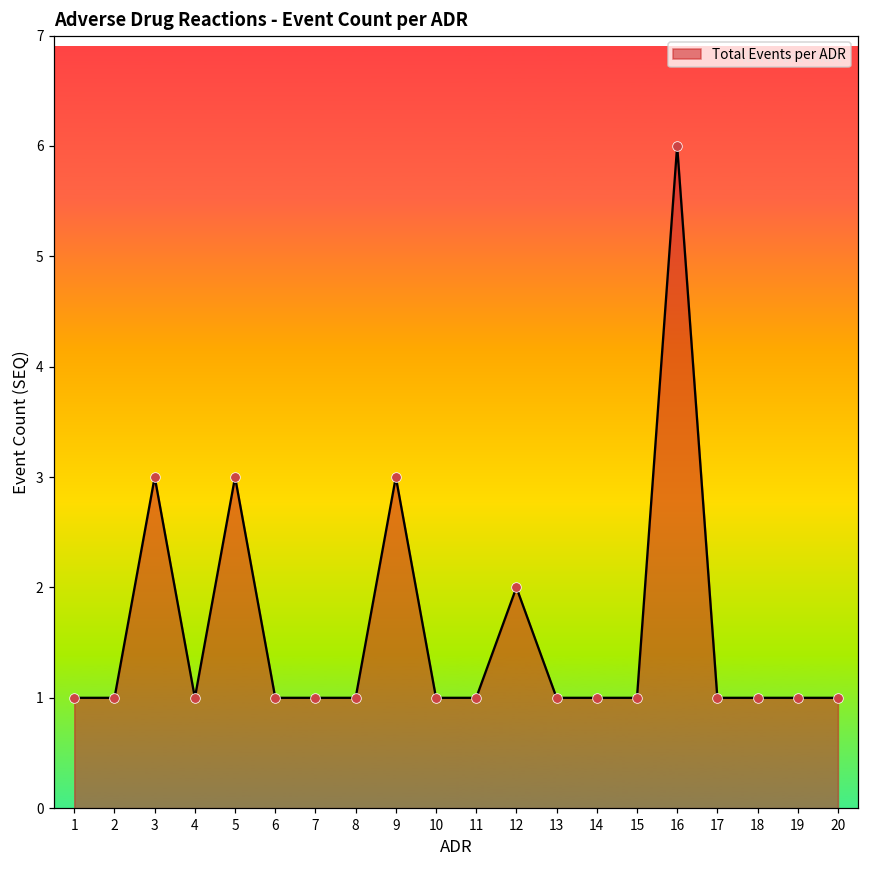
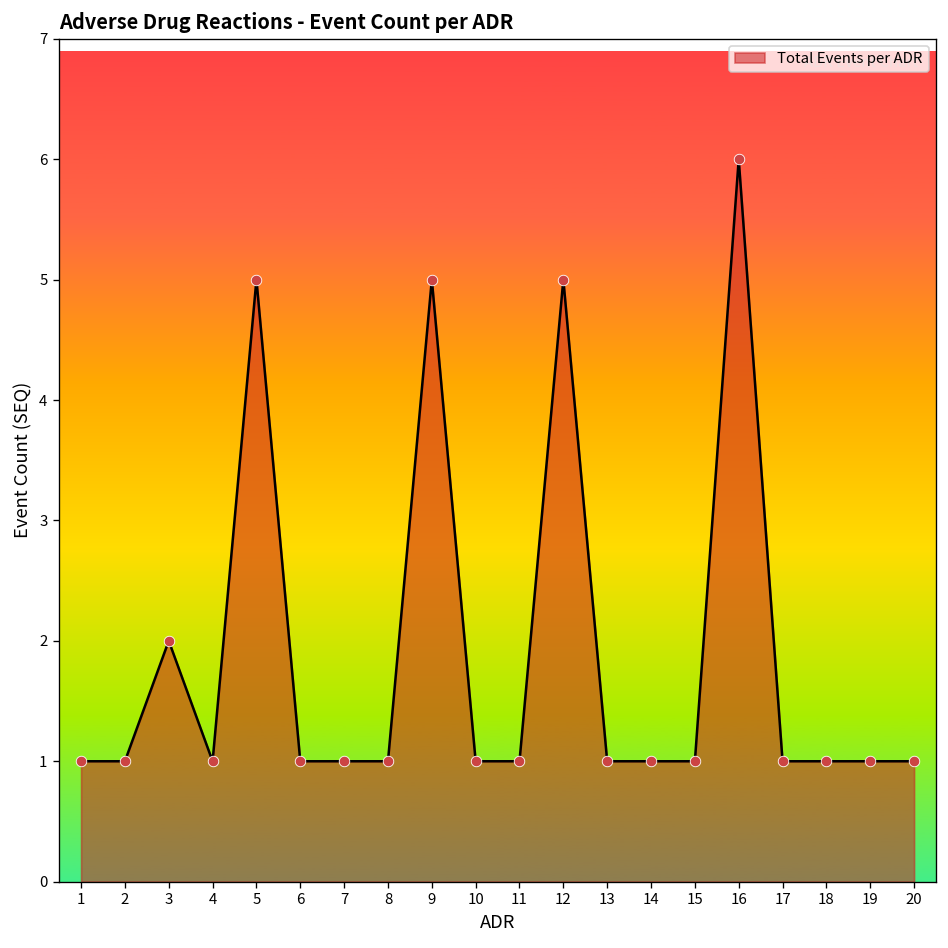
3: 3 -> 2
5: 3 -> 5
9: 3 -> 5
12: 2 -> 5
